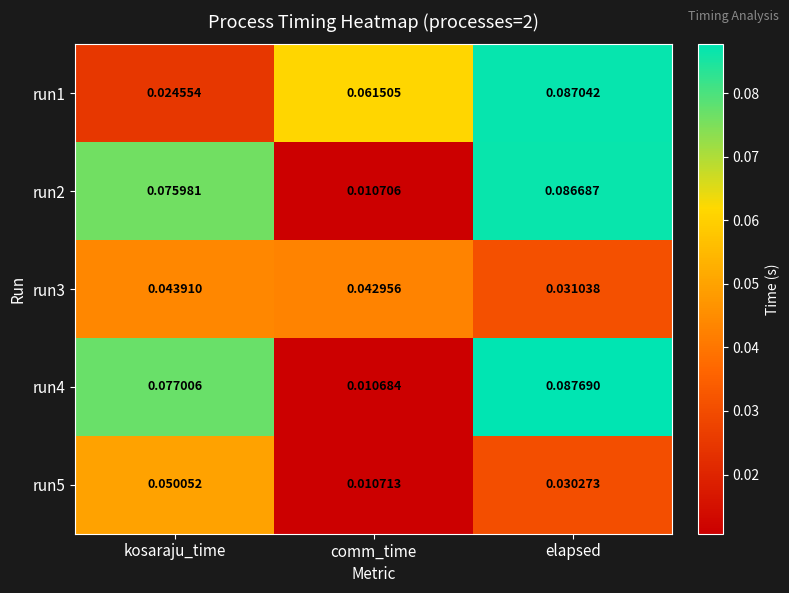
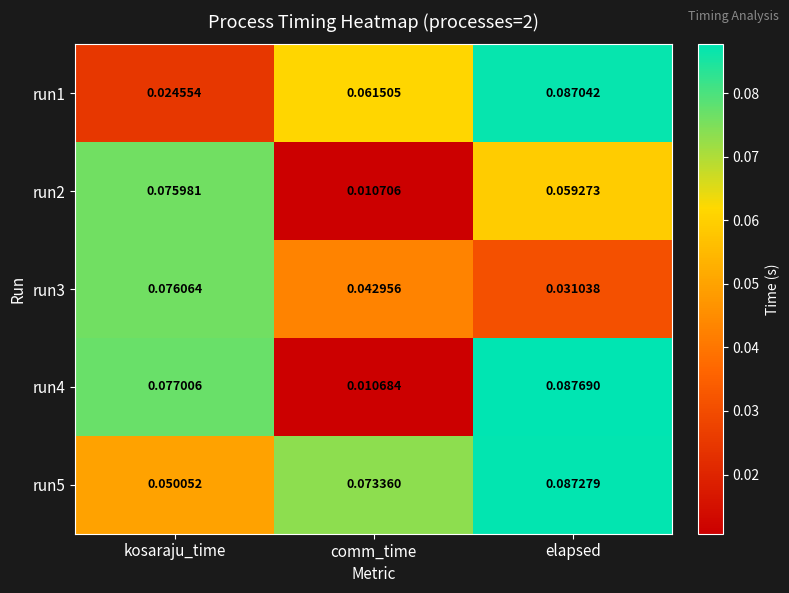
run2, elapsed: 0.086687 -> 0.059273
run3, kosaraju_time: 0.043910 -> 0.076064
run5, comm_time: 0.010713 -> 0.073360
run5, elapsed: 0.030273 -> 0.087279
